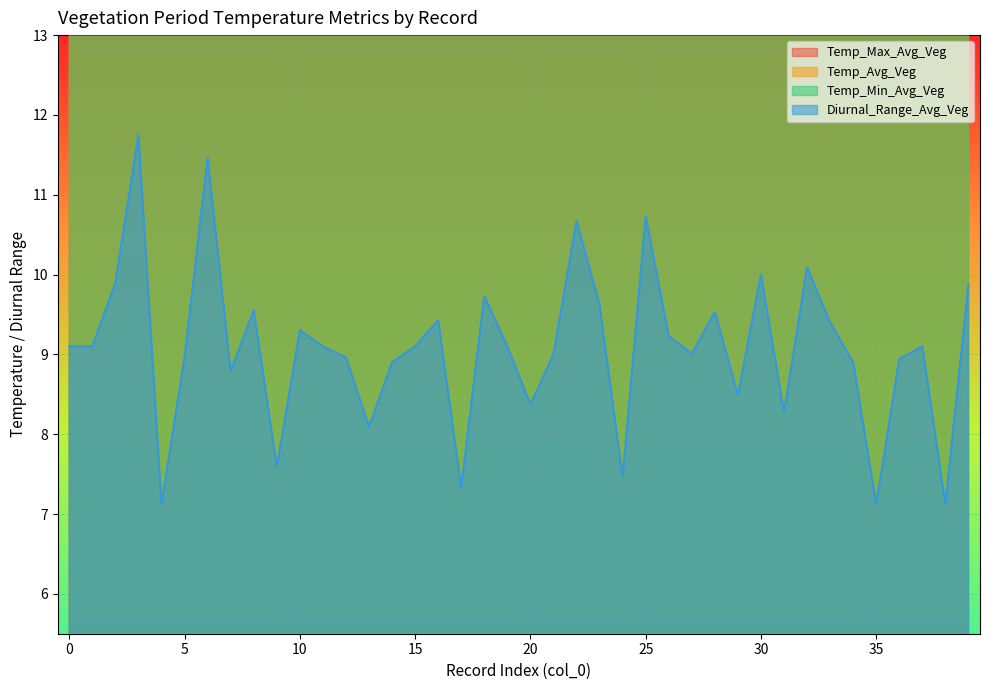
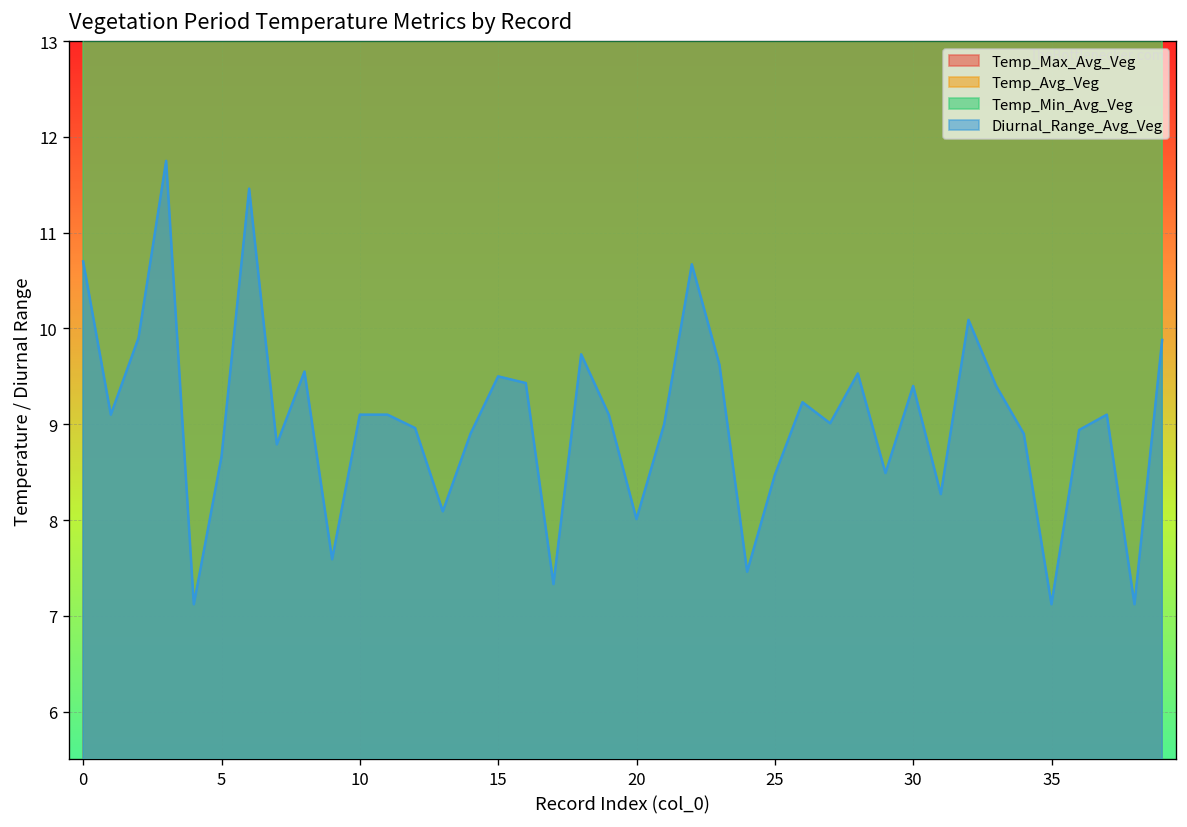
Diurnal_Range_Avg_Veg, 0: 9.1 -> 10.7
Diurnal_Range_Avg_Veg, 5: 9.0 -> 8.7
Diurnal_Range_Avg_Veg, 10: 9.3 -> 9.1
Diurnal_Range_Avg_Veg, 15: 9.1 -> 9.5
Diurnal_Range_Avg_Veg, 20: 8.4 -> 8.0
Diurnal_Range_Avg_Veg, 25: 10.7 -> 8.5
Diurnal_Range_Avg_Veg, 30: 10.0 -> 9.4
